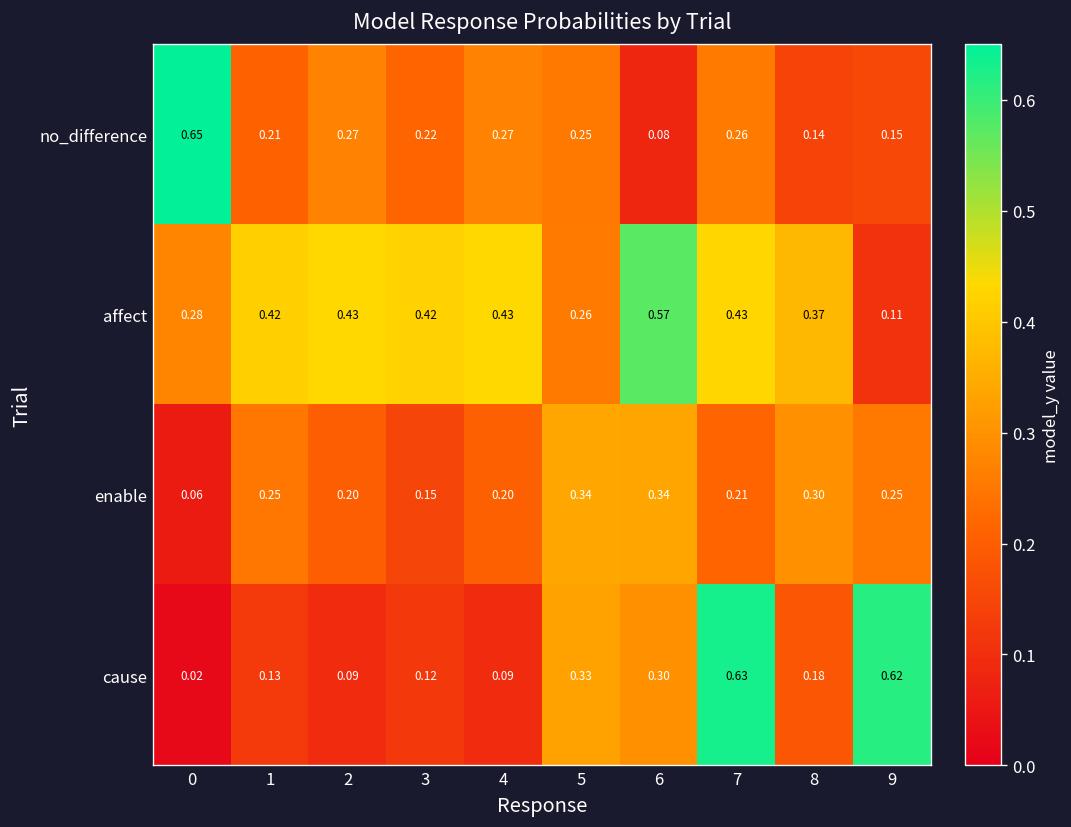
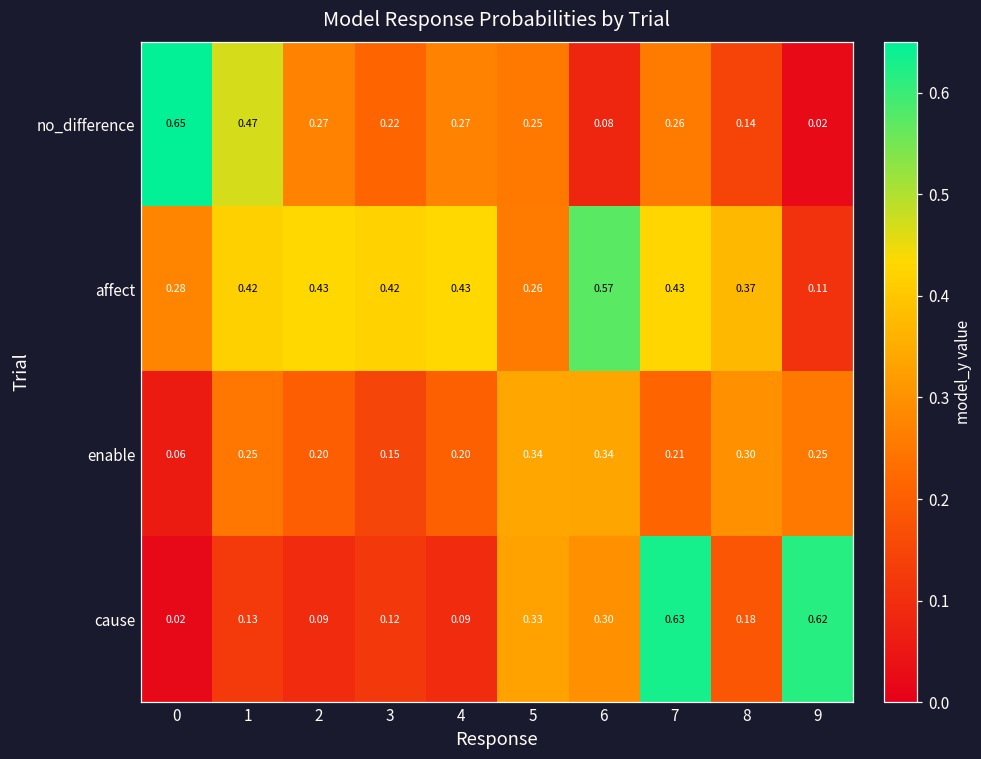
no_difference, 1: 0.21 -> 0.47
no_difference, 9: 0.15 -> 0.02
